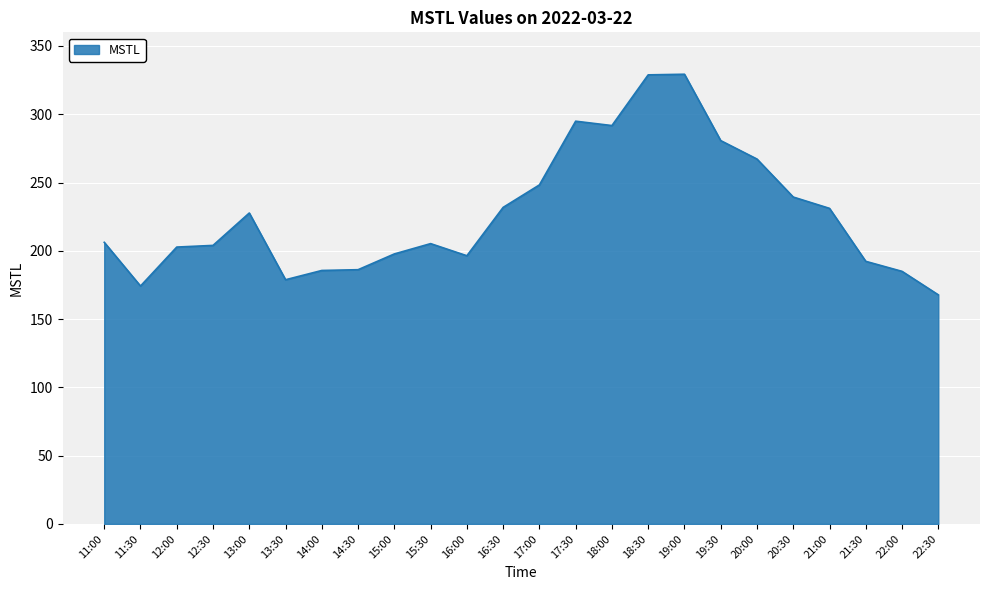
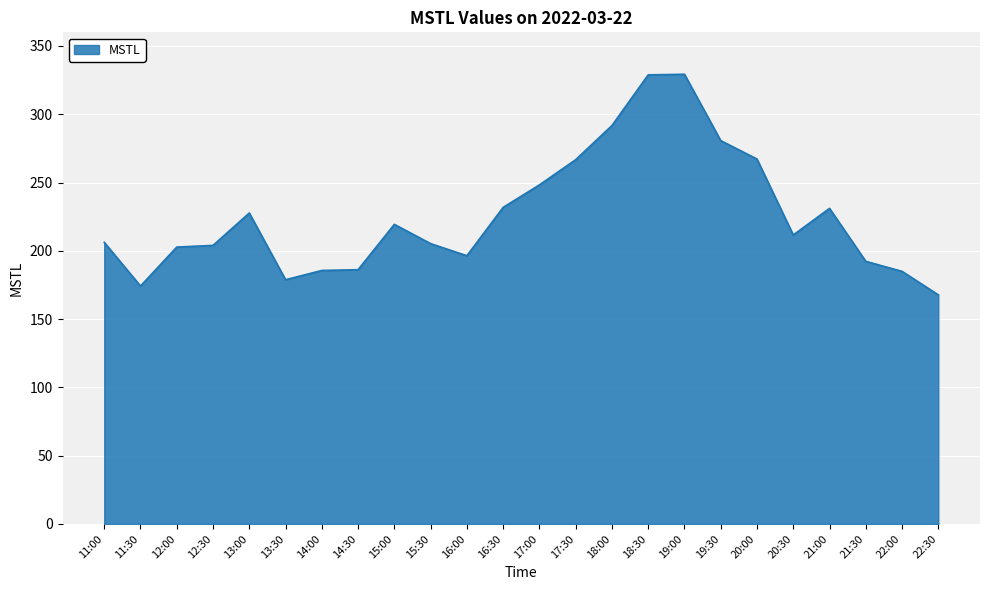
15:00: 198 -> 219
17:30: 295 -> 267
20:30: 239 -> 212
